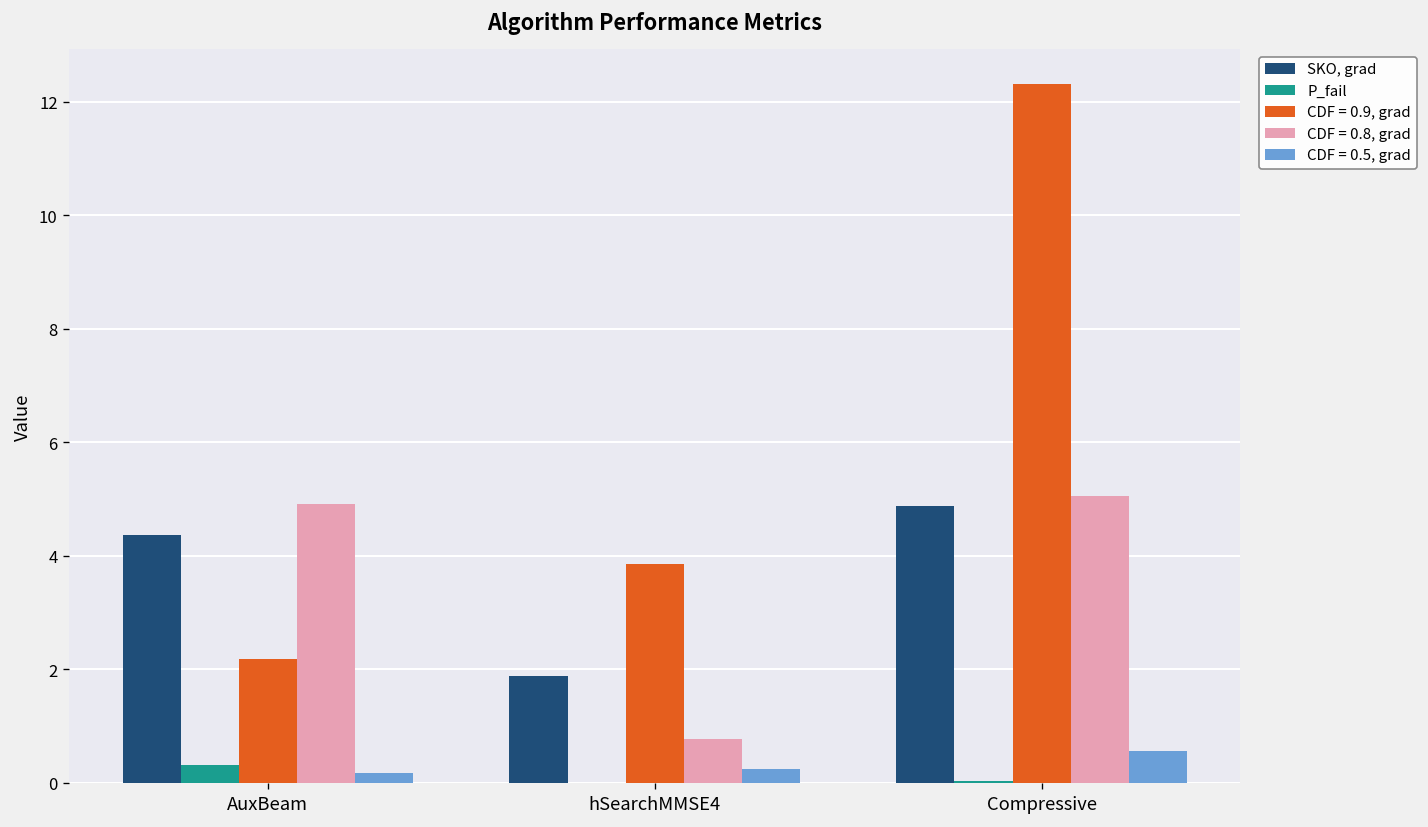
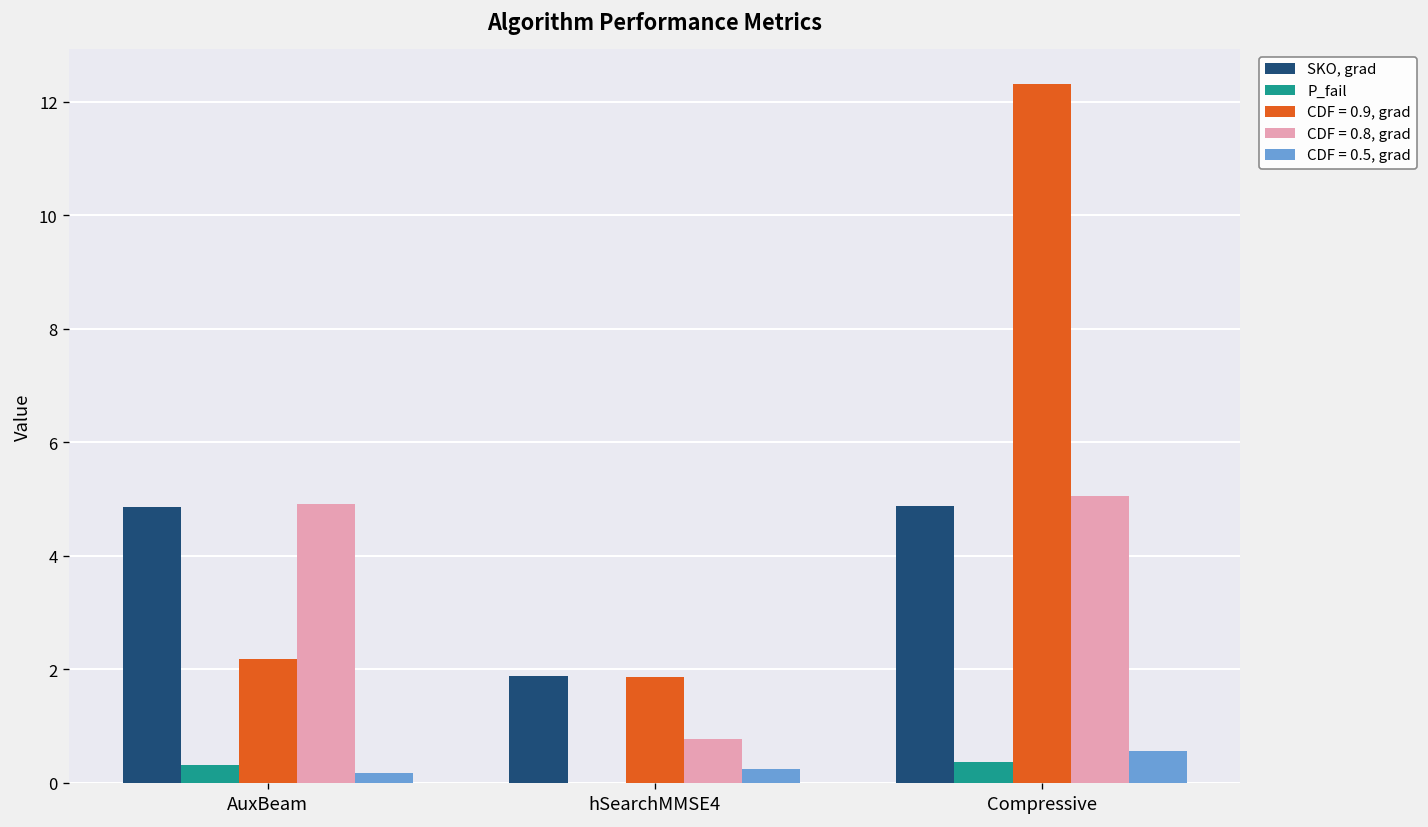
SKO, grad, AuxBeam: 4.4 -> 4.9
CDF = 0.9, grad, hSearchMMSE4: 3.9 -> 1.9
P_fail, Compressive: 0.0 -> 0.4
